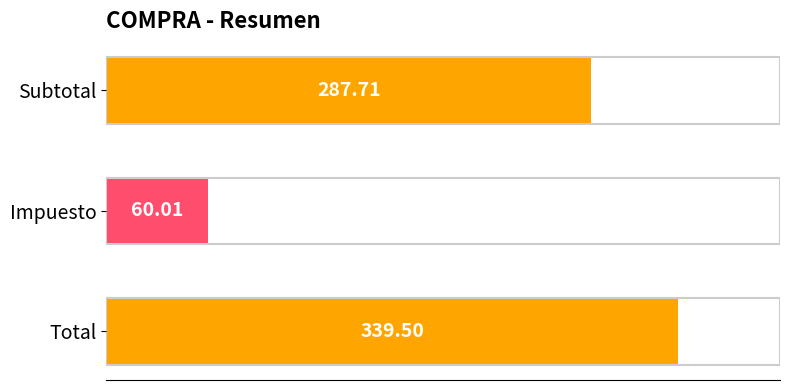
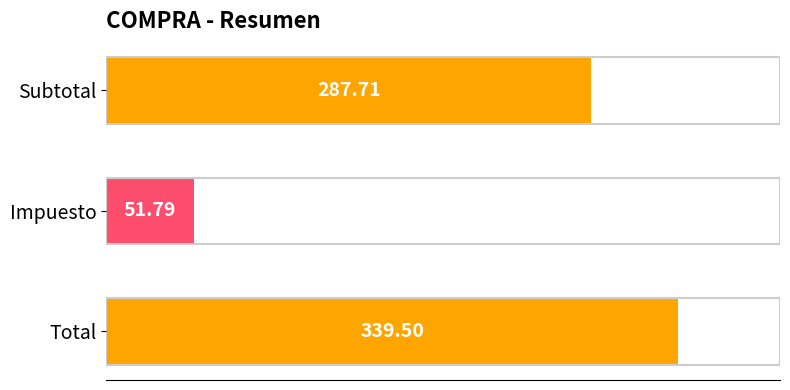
Impuesto: 60.01 -> 51.79
